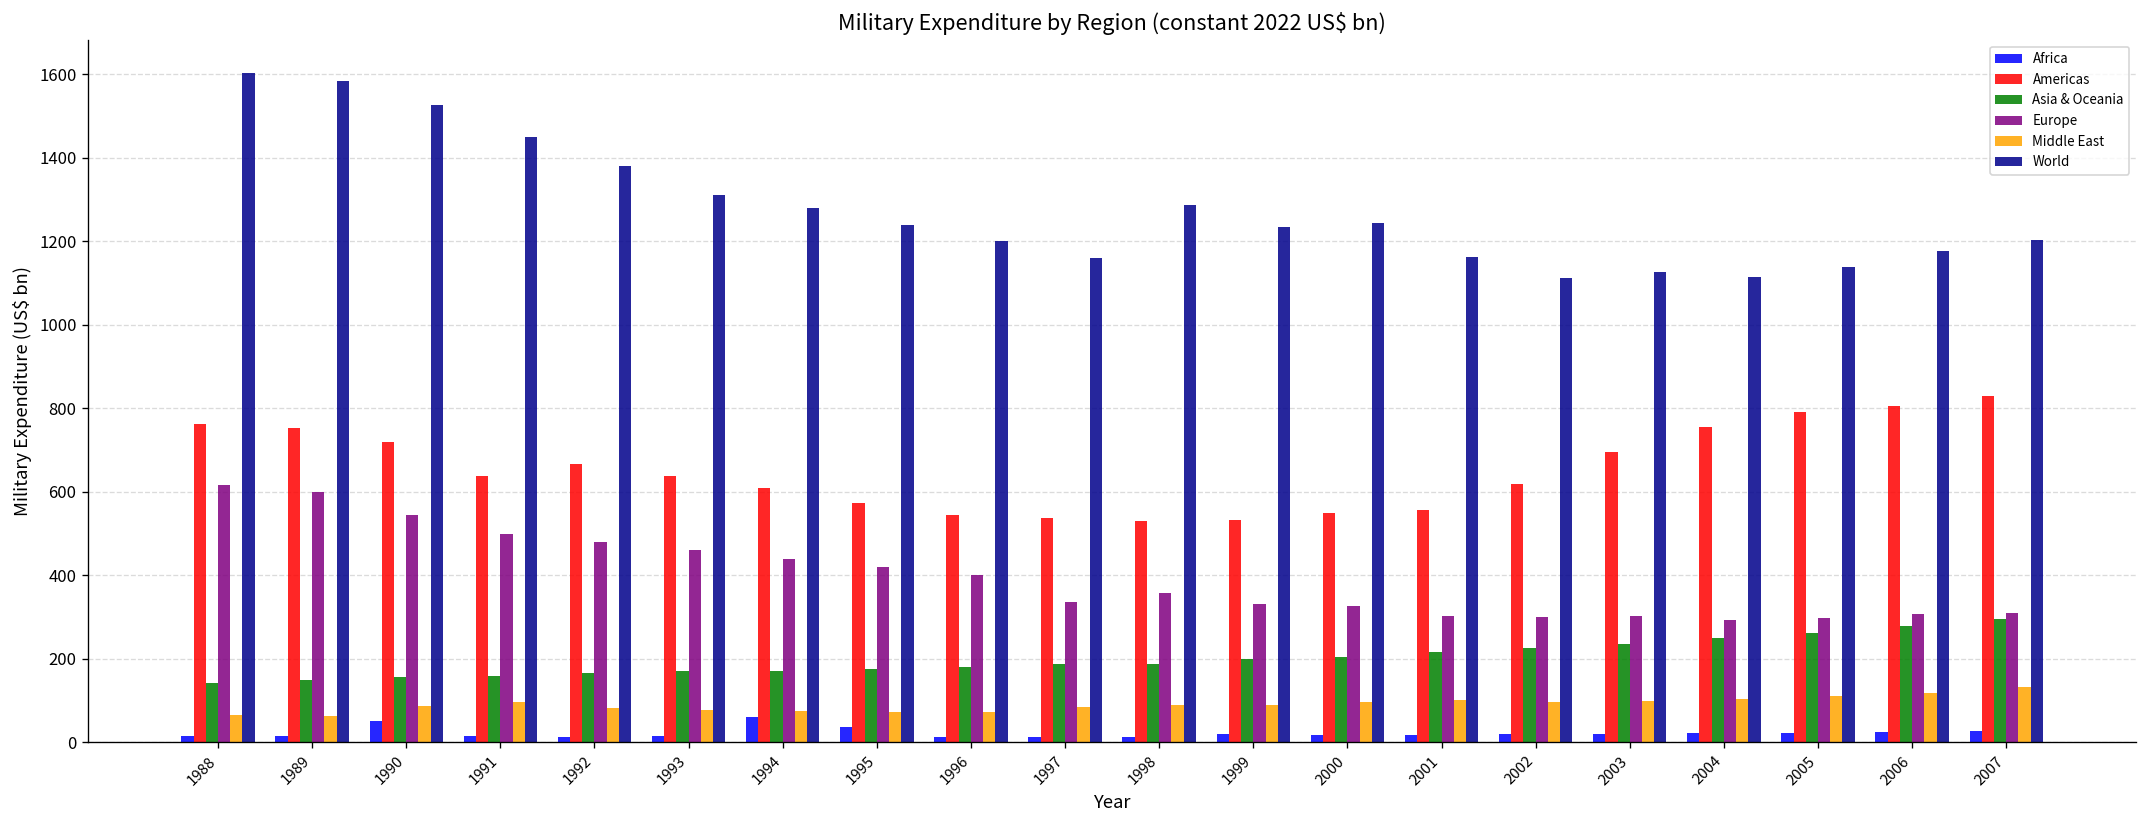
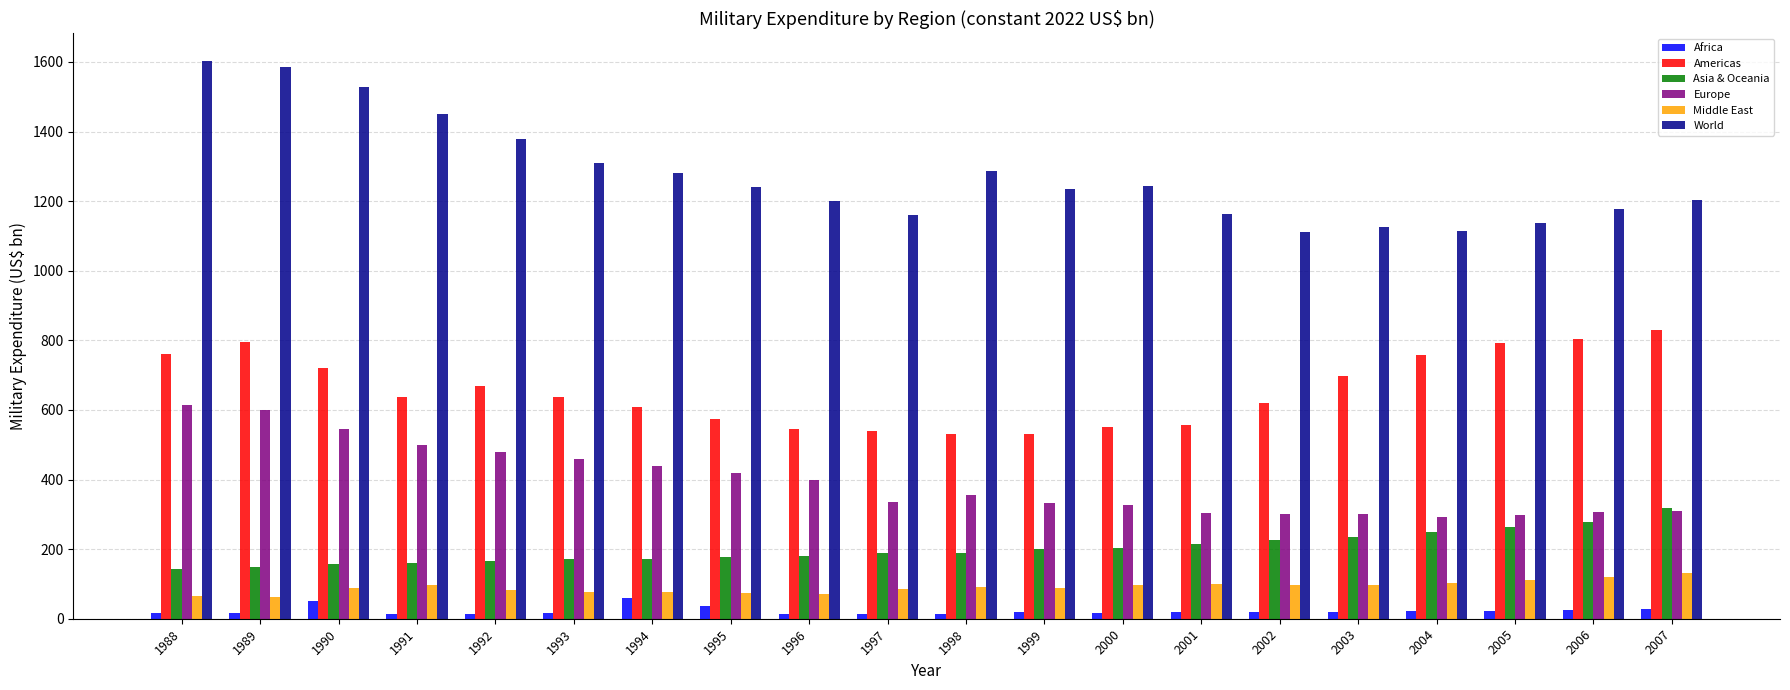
Americas, 1989: 750 -> 800
Asia & Oceania, 2007: 300 -> 320
